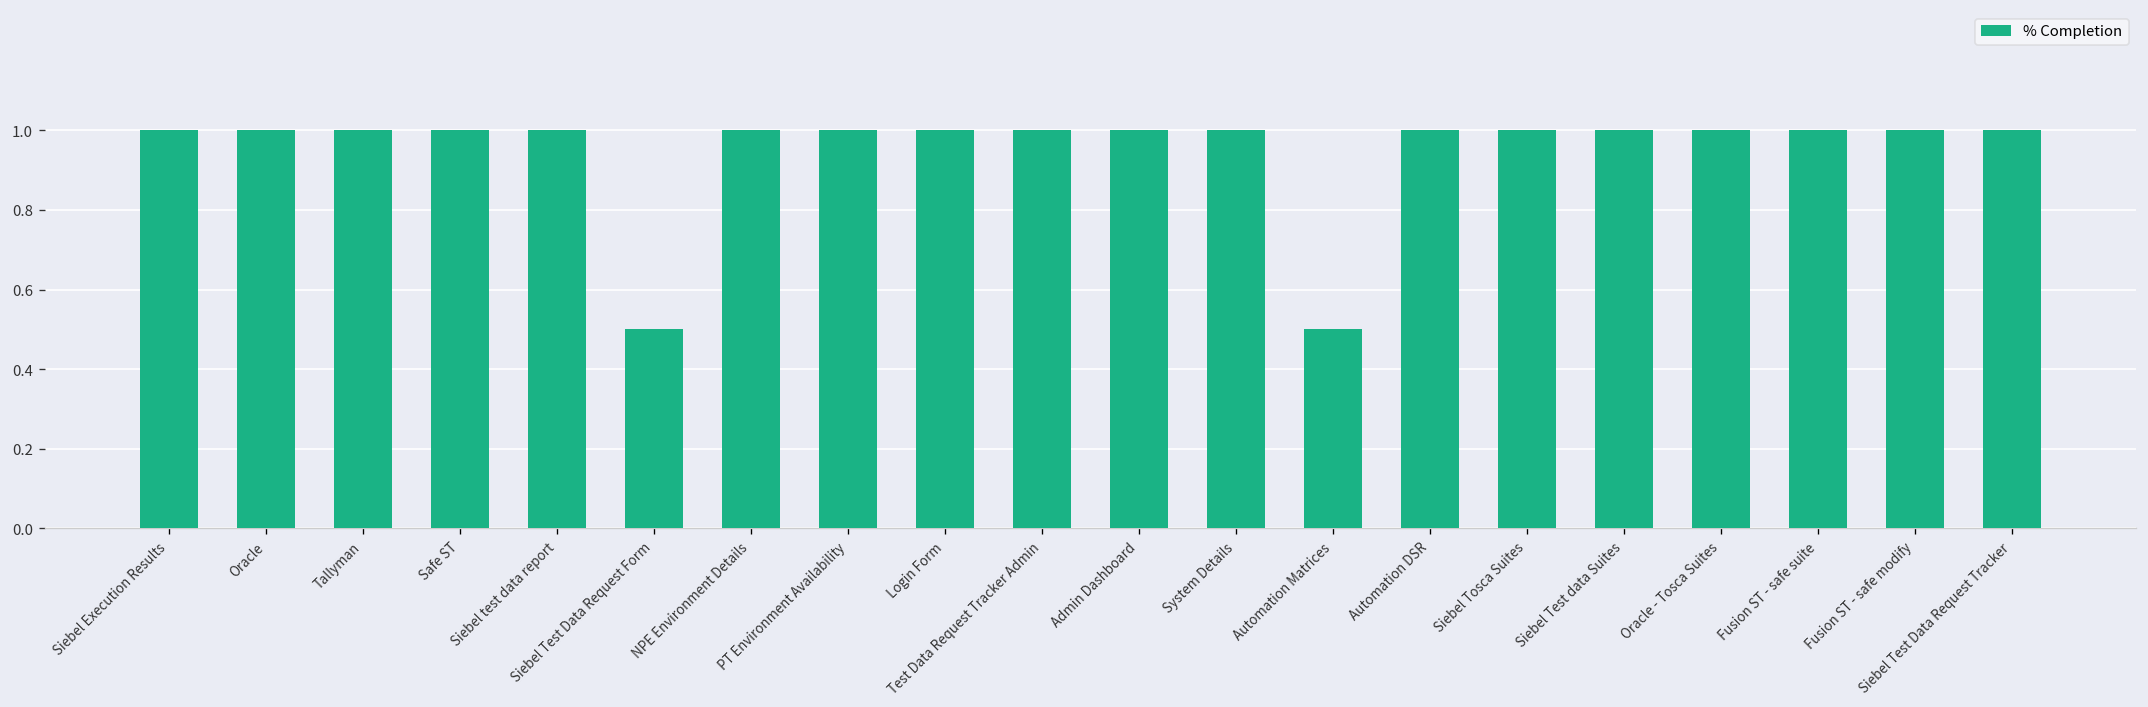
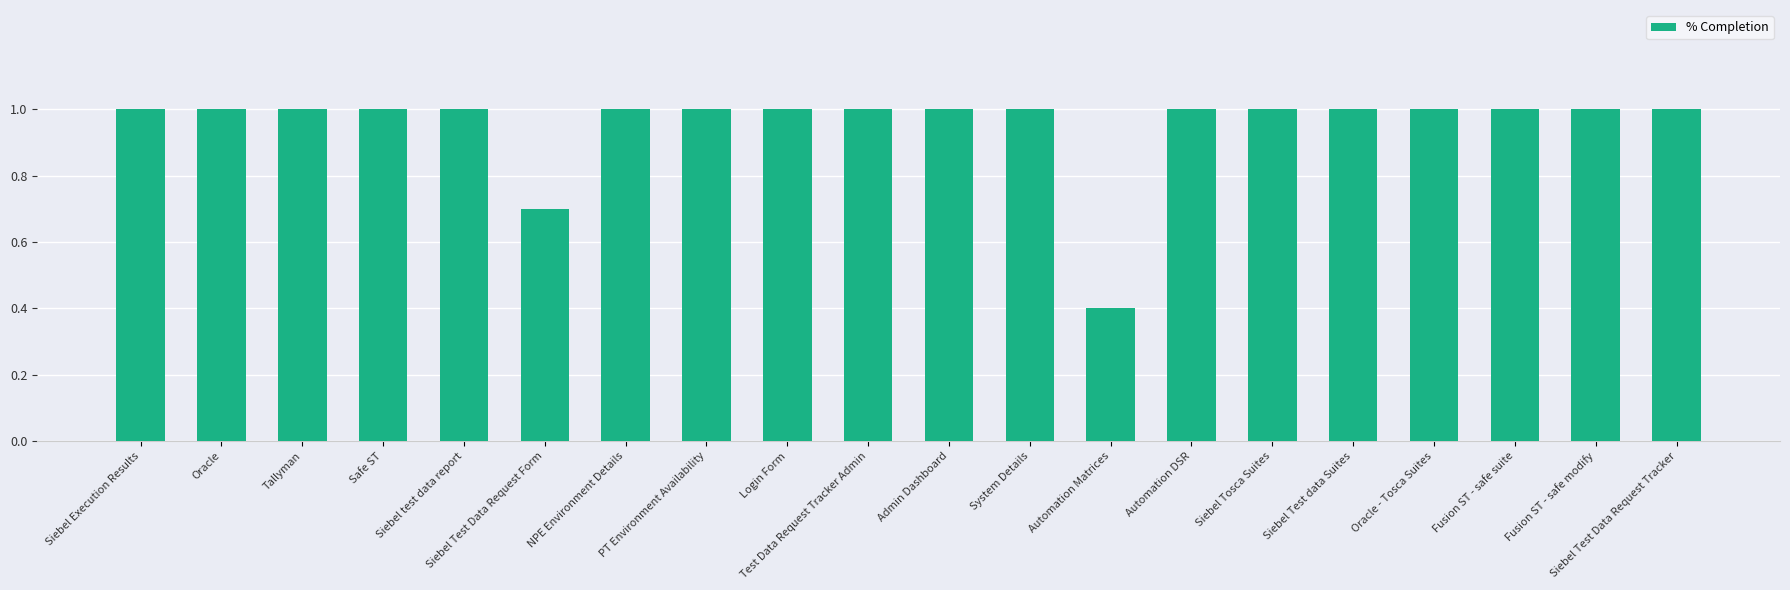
Siebel Test Data Request Form: 0.5 -> 0.7
Automation Matrices: 0.5 -> 0.4
